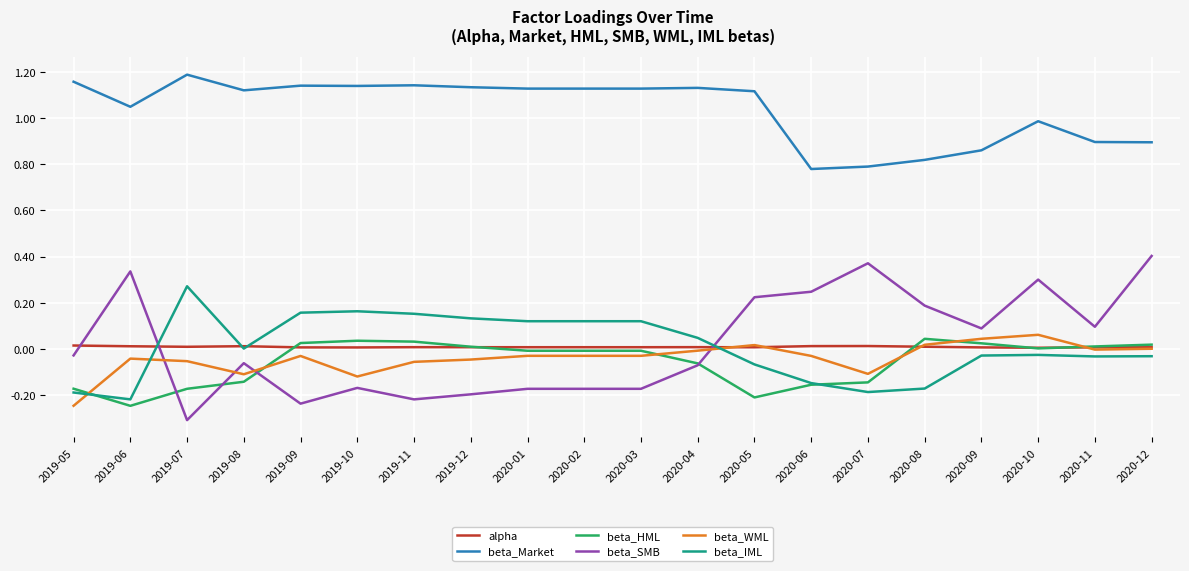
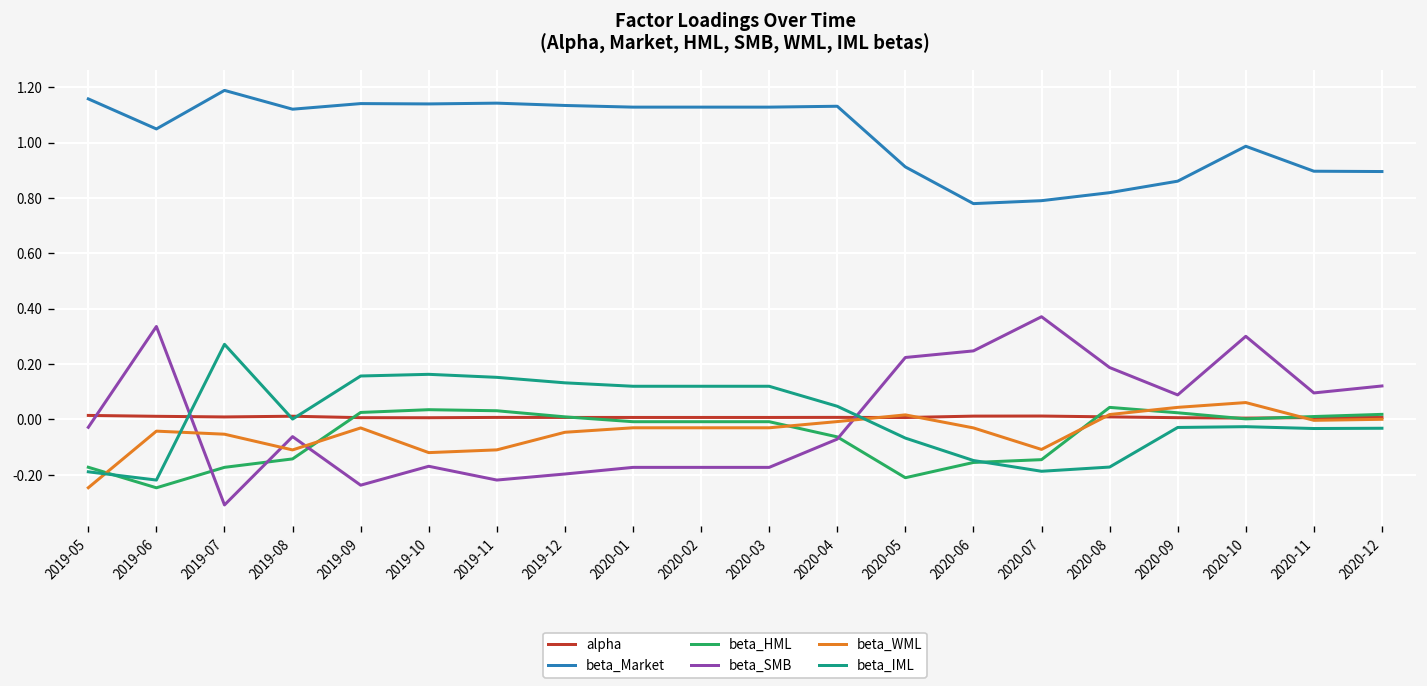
beta_WML, 2019-11: -0.06 -> -0.11
beta_Market, 2020-05: 1.12 -> 0.91
beta_SMB, 2020-12: 0.40 -> 0.12
